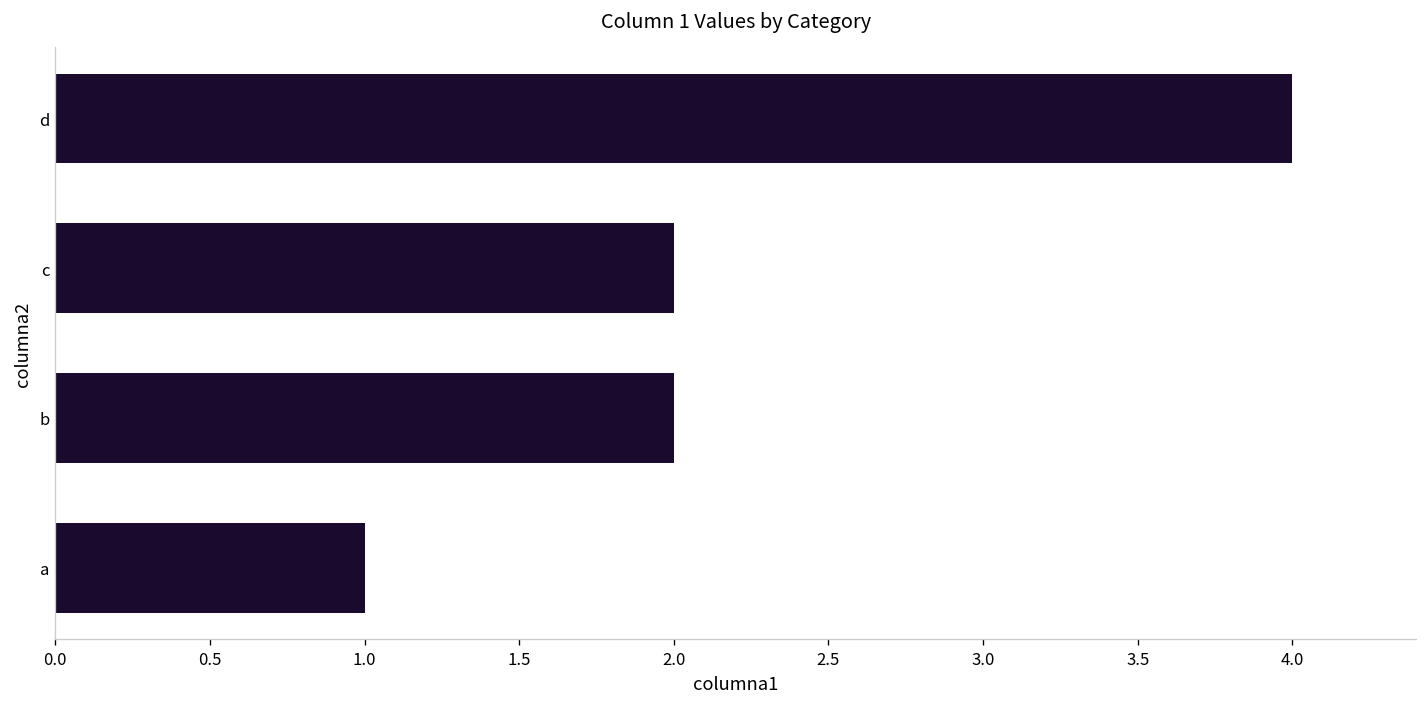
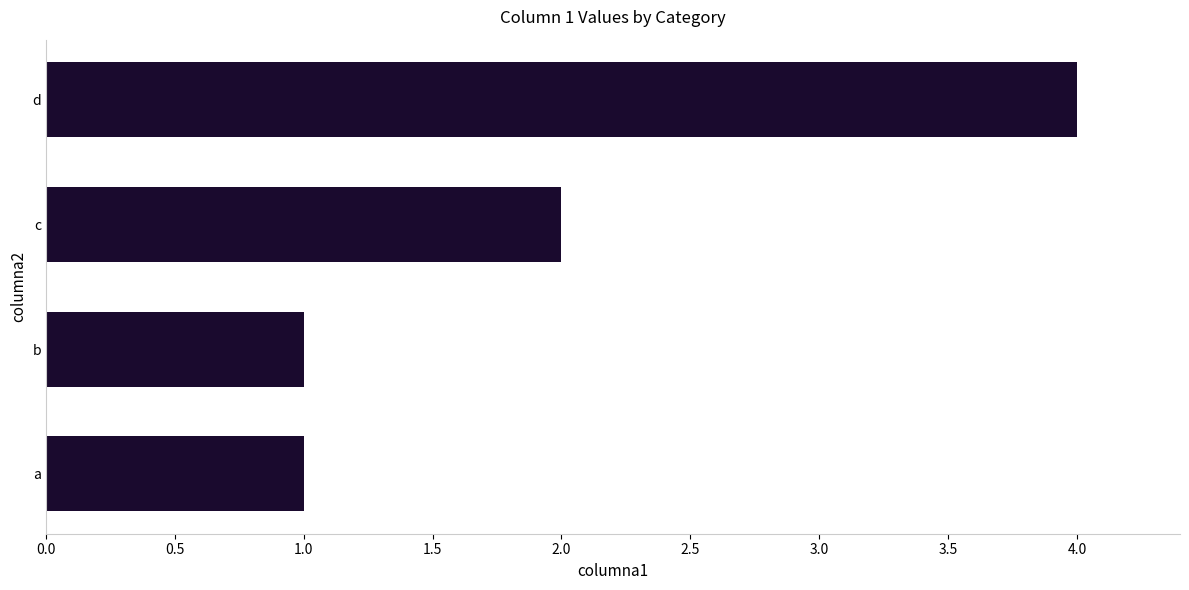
b: 2 -> 1
